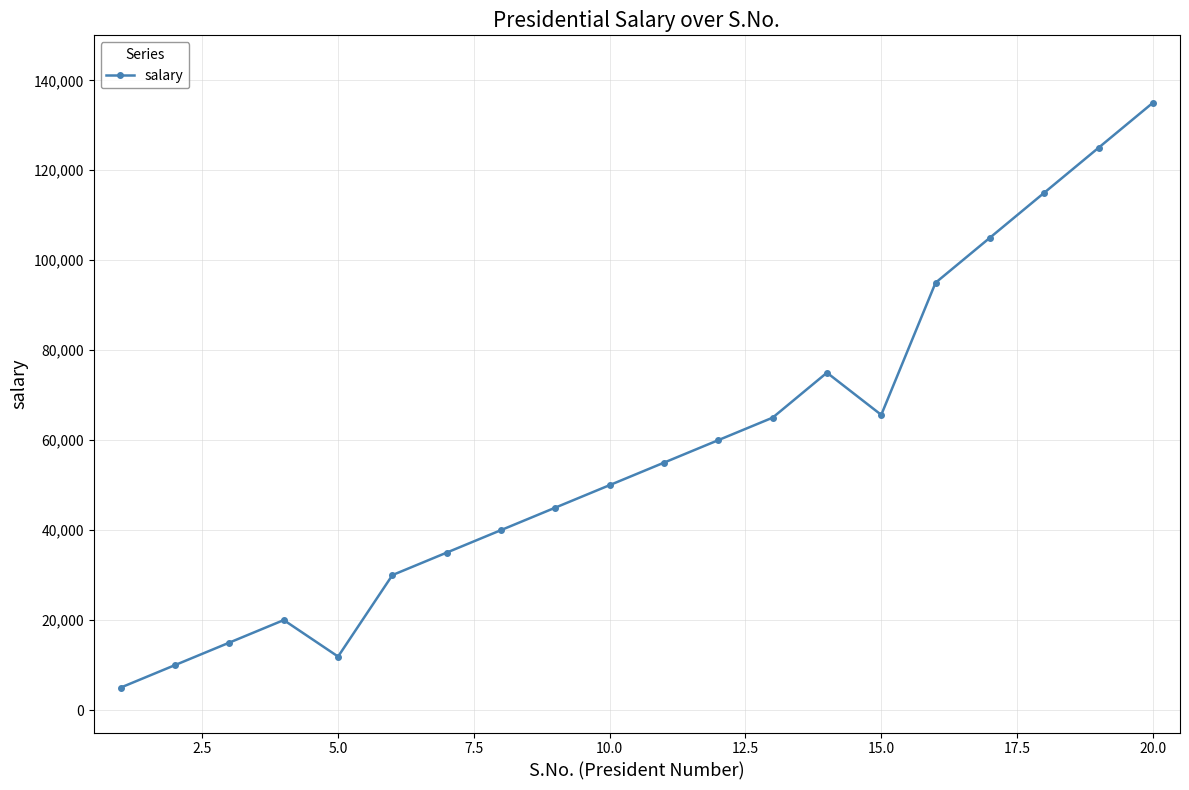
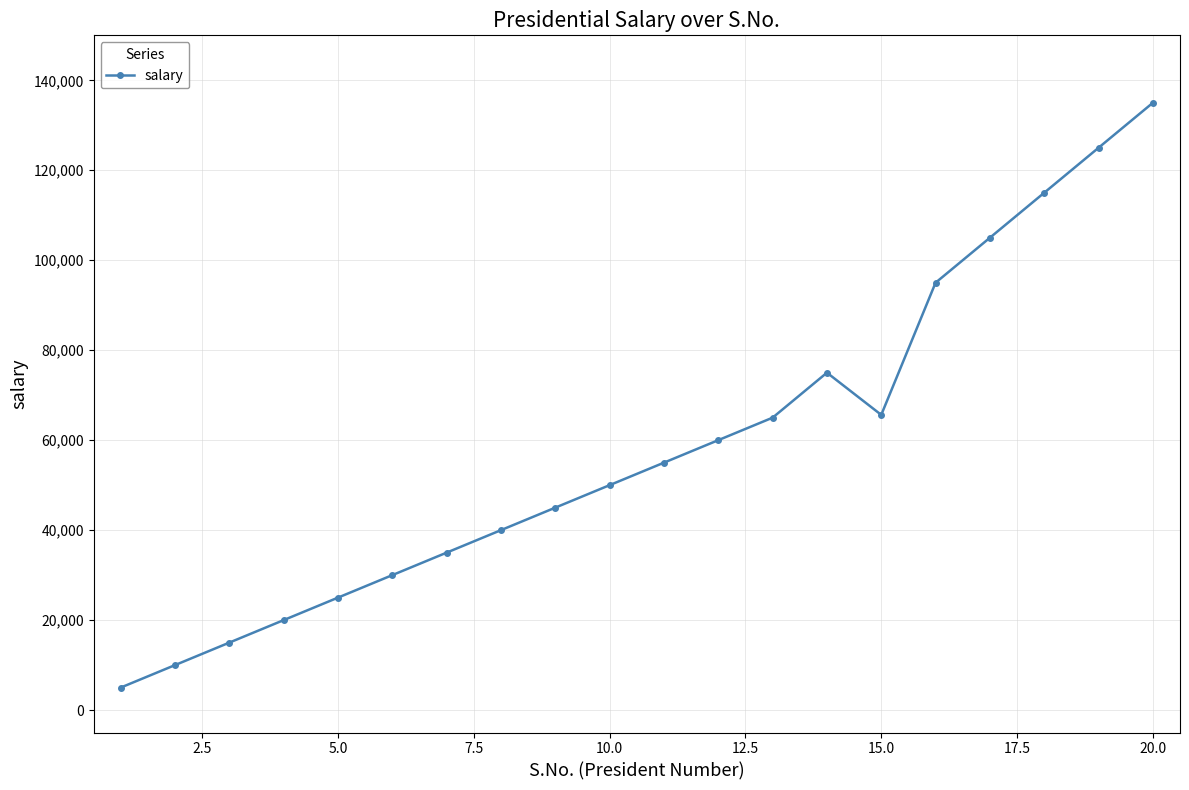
5.0: 12,000 -> 25,000
